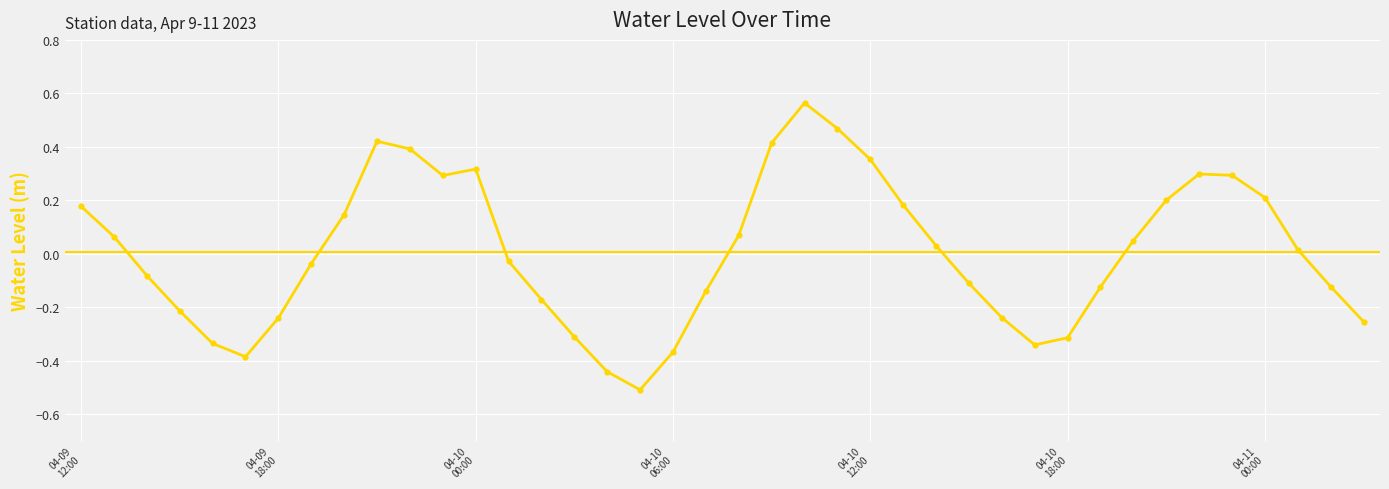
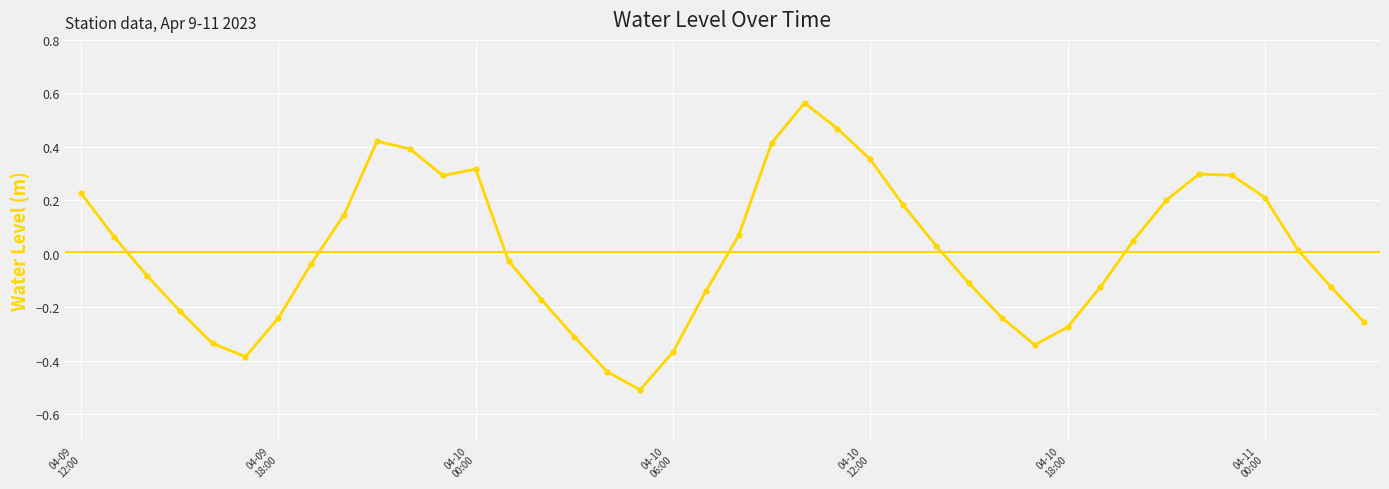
04-09 12:00: 0.18 -> 0.23
04-10 18:00: -0.31 -> -0.27
